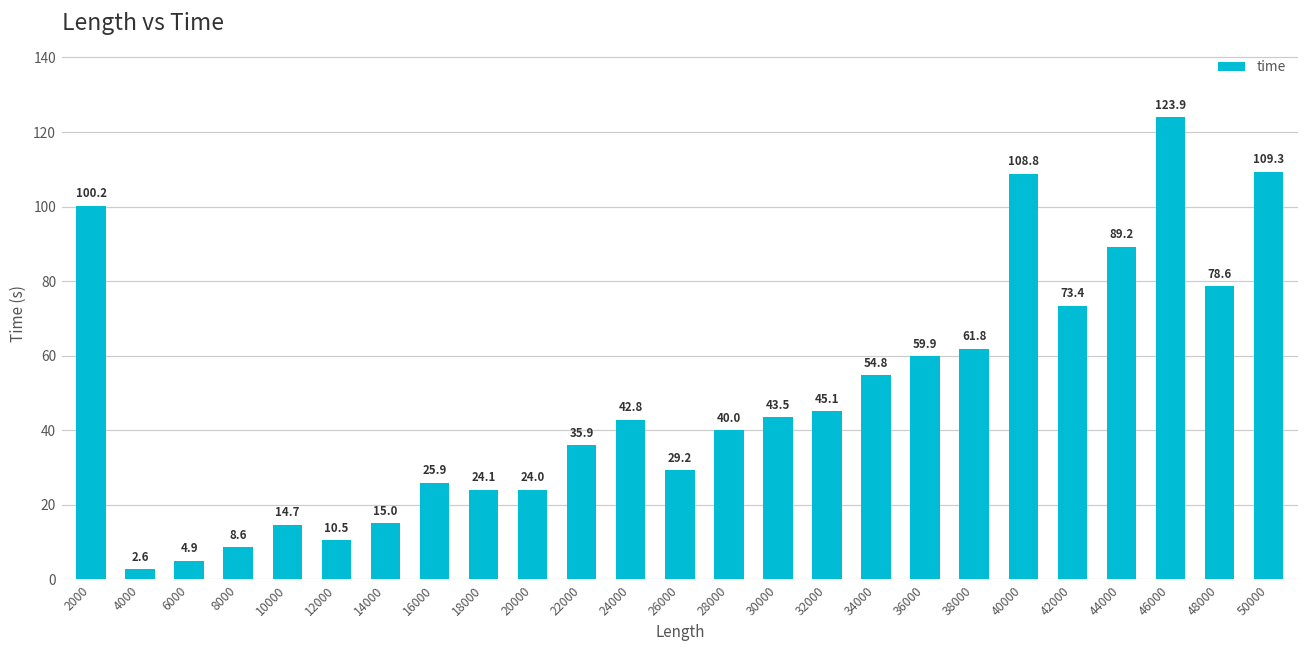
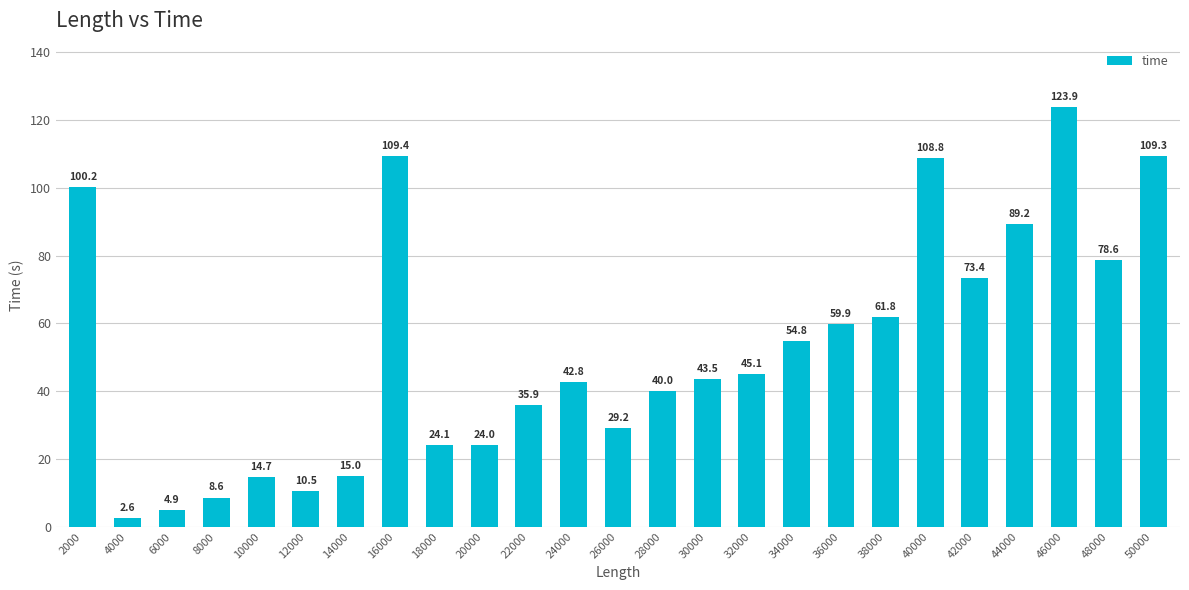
16000: 25.9 -> 109.4
